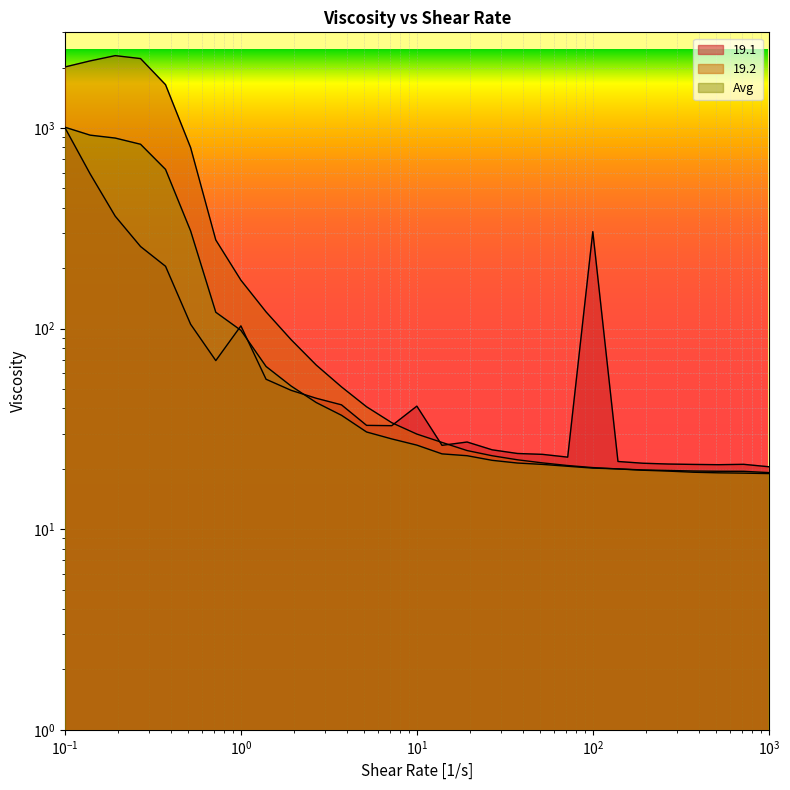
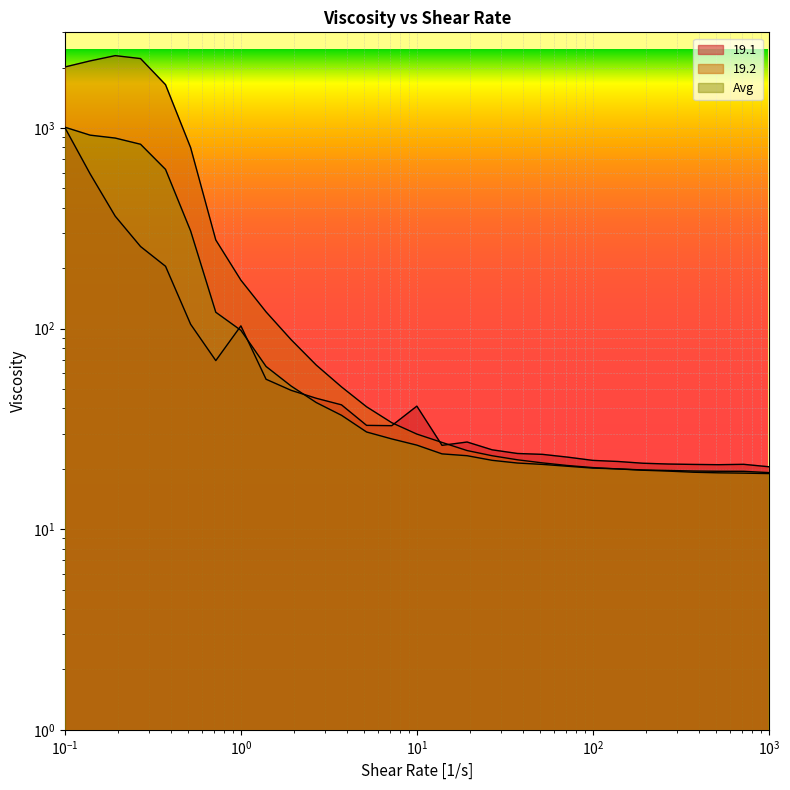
19.1, 10^2: 300 -> 22
